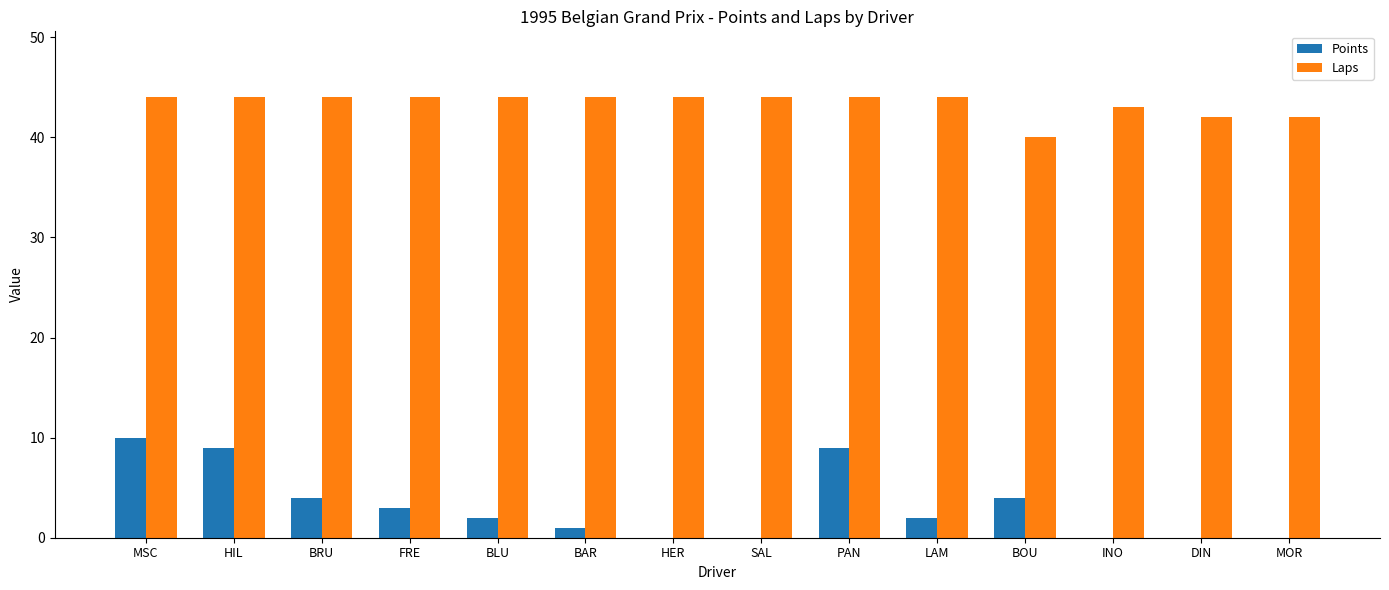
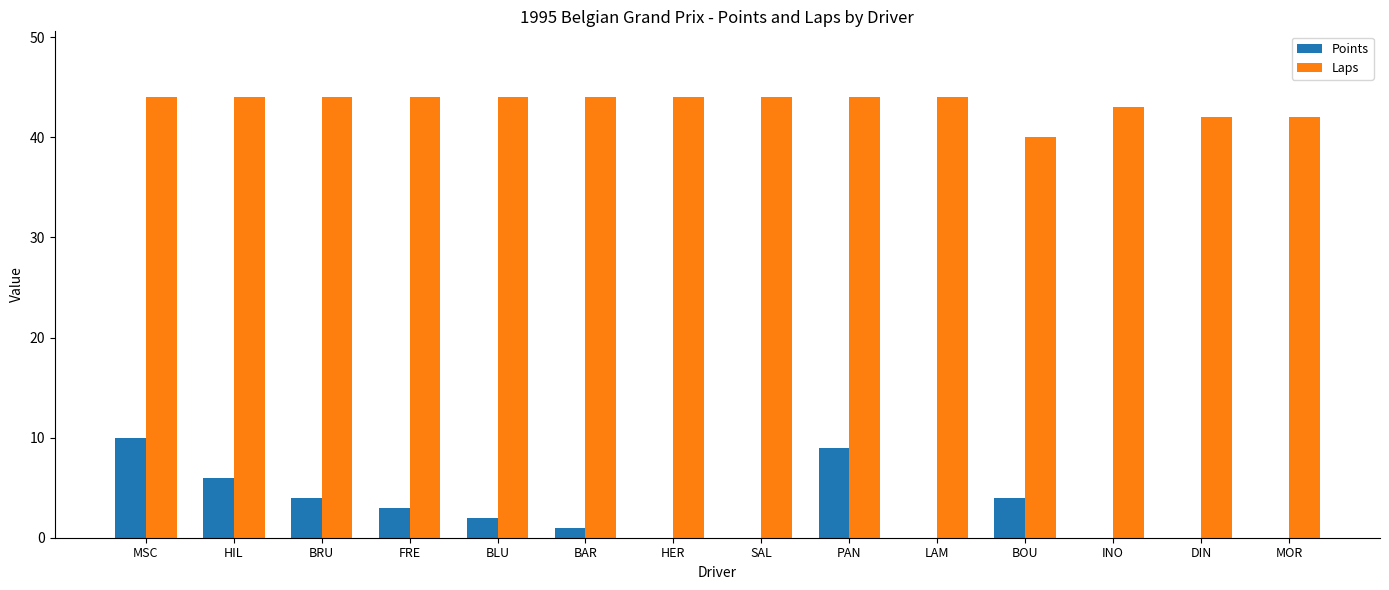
Points, HIL: 9 -> 6
Points, LAM: 2 -> 0
